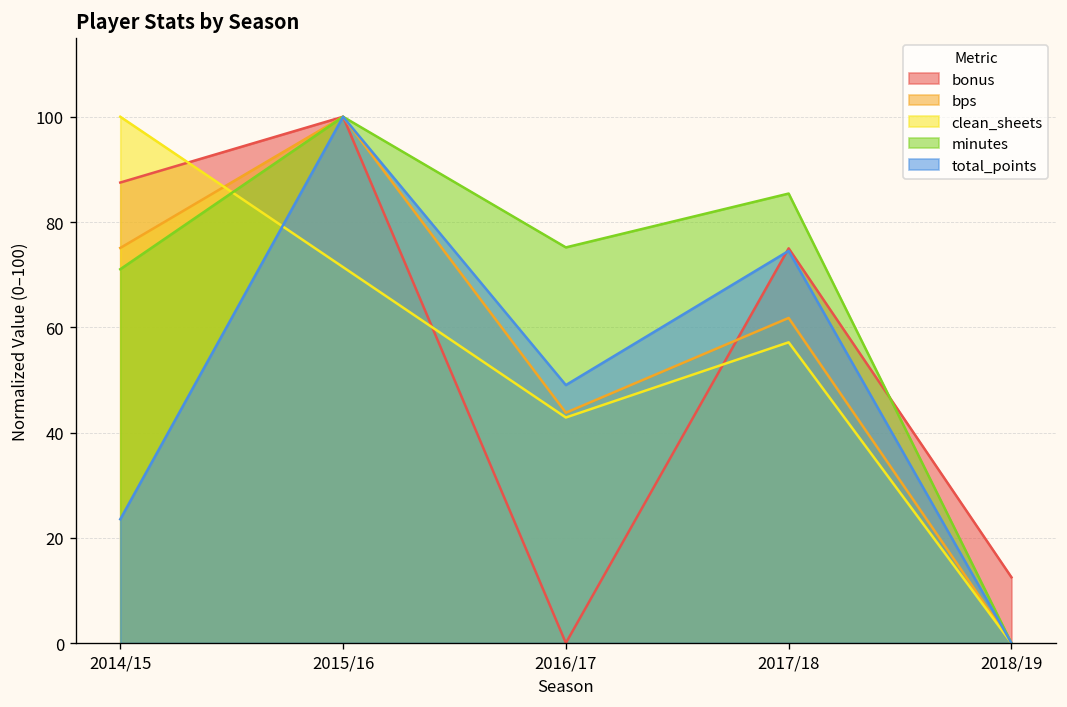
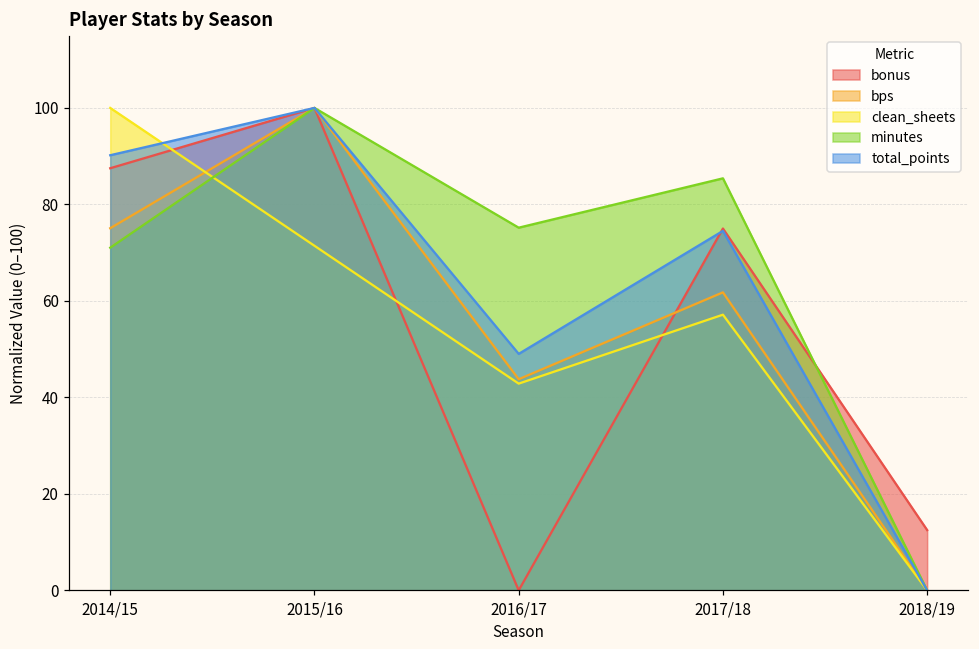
total_points, 2014/15: 24 -> 90
